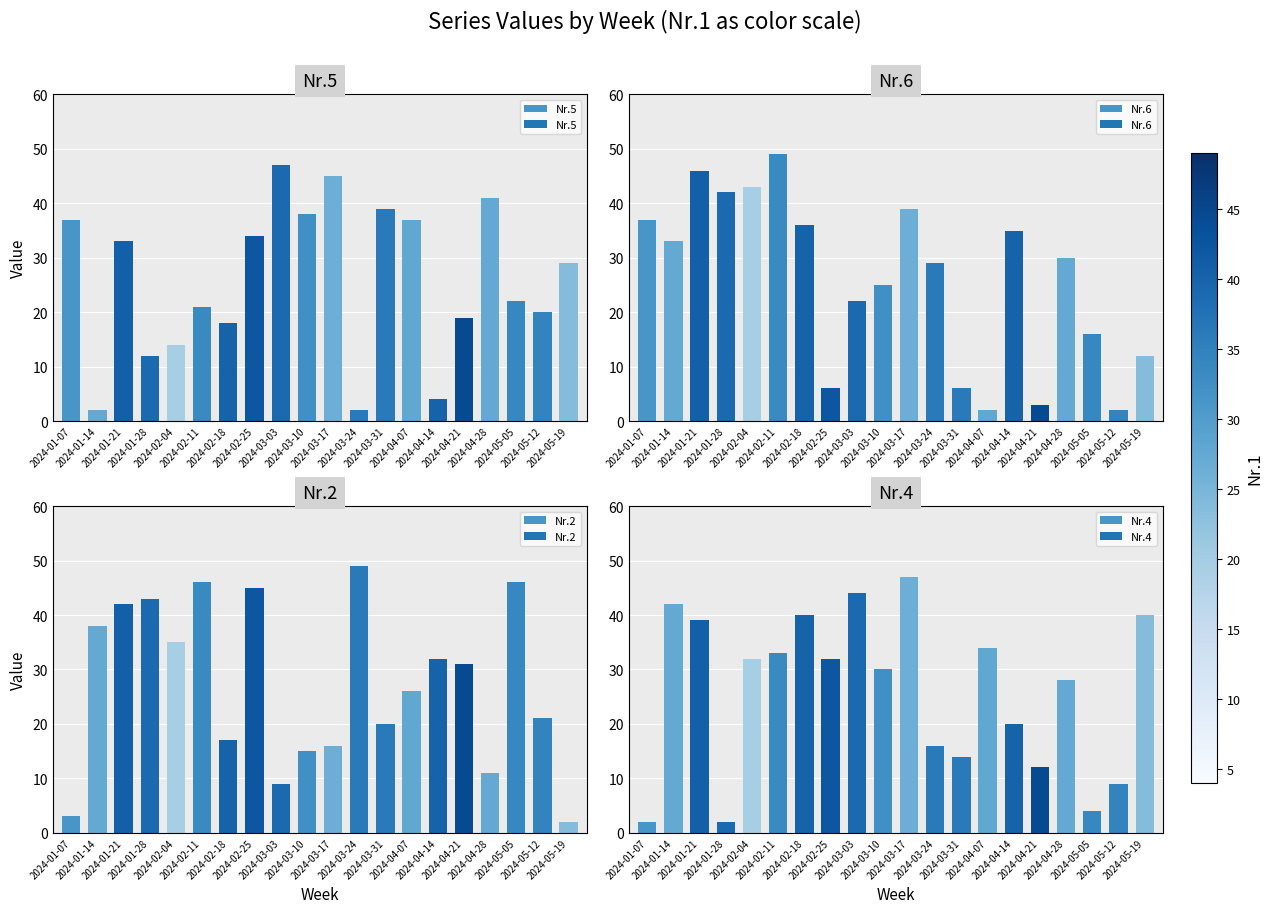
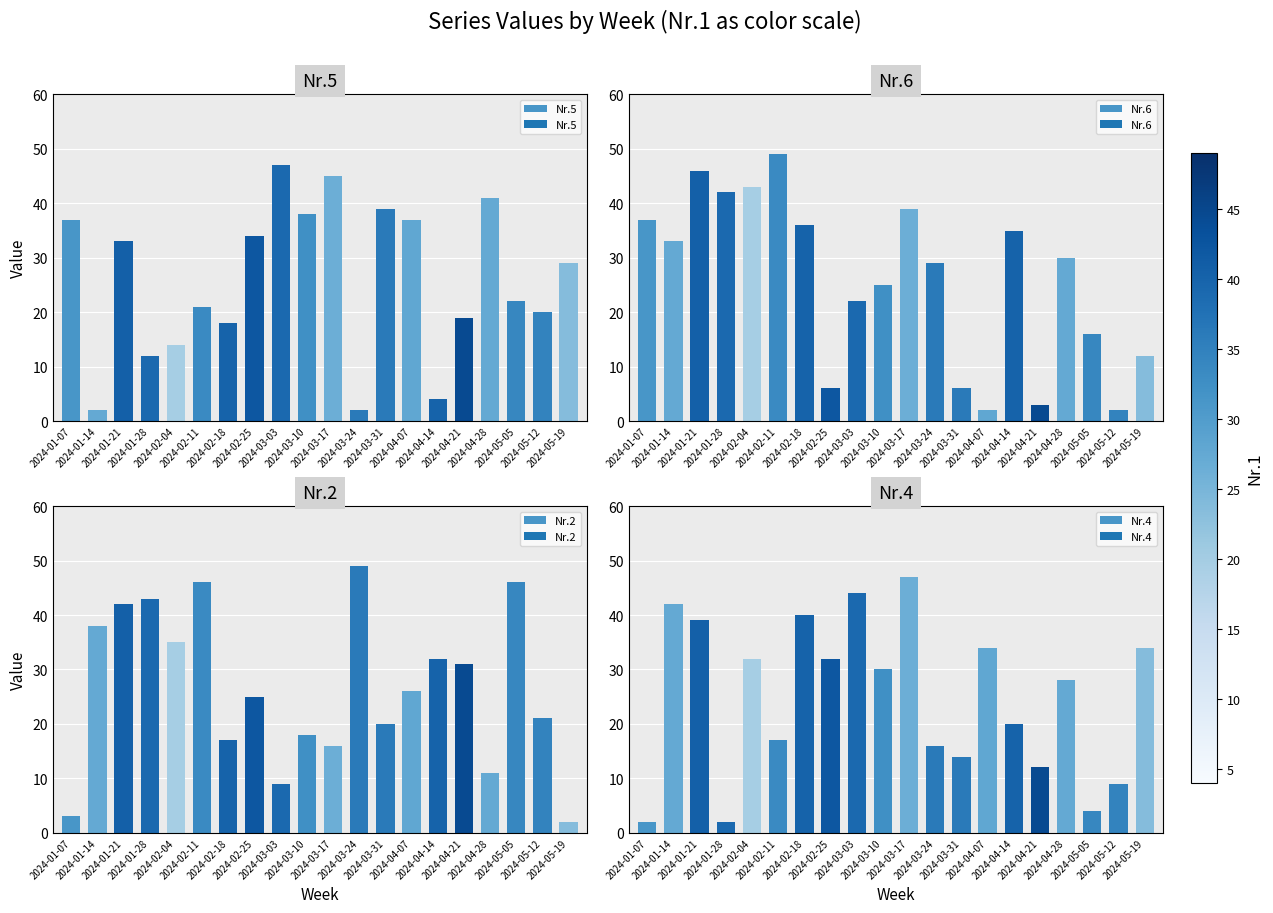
Nr.2, 2024-02-25: 45 -> 25
Nr.2, 2024-03-10: 15 -> 18
Nr.4, 2024-02-11: 33 -> 17
Nr.4, 2024-05-19: 40 -> 34
